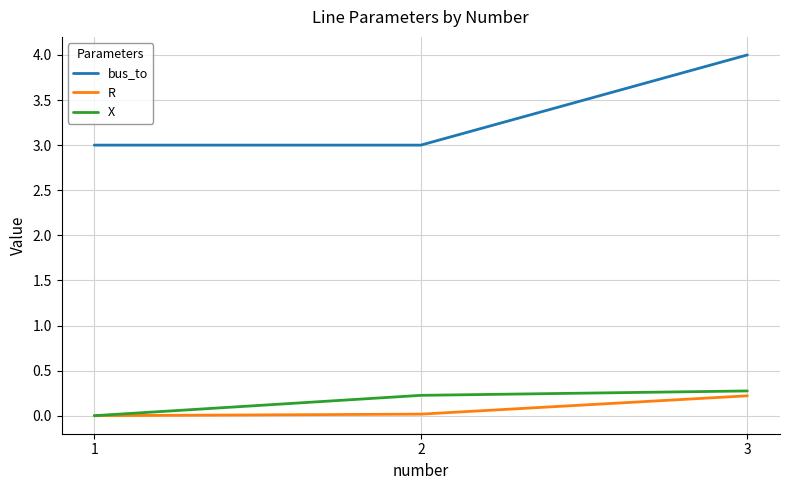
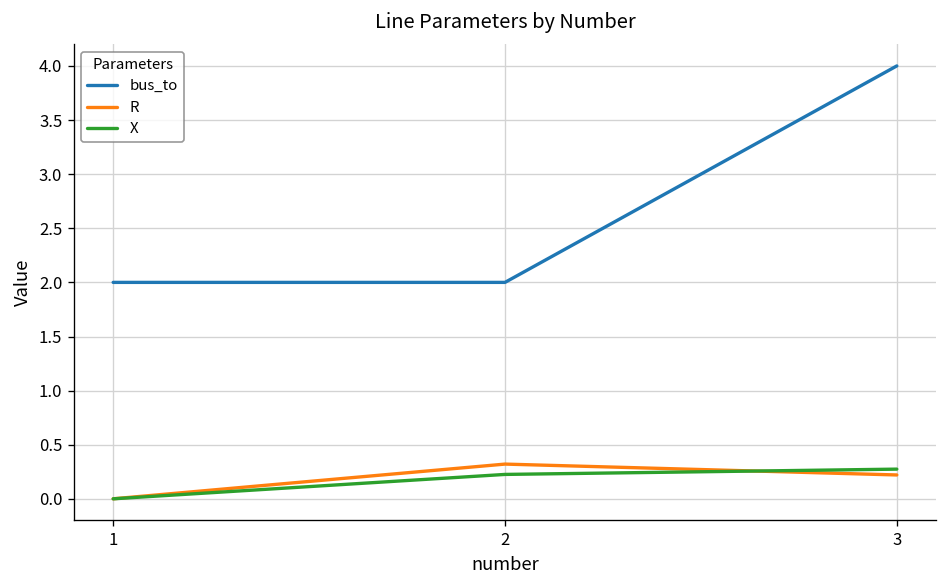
bus_to, 1: 3 -> 2
bus_to, 2: 3 -> 2
R, 2: 0.0 -> 0.3
